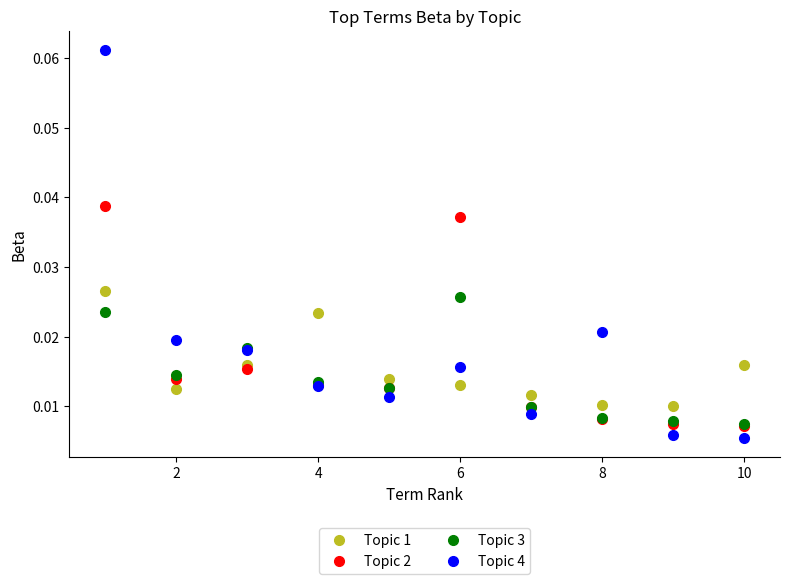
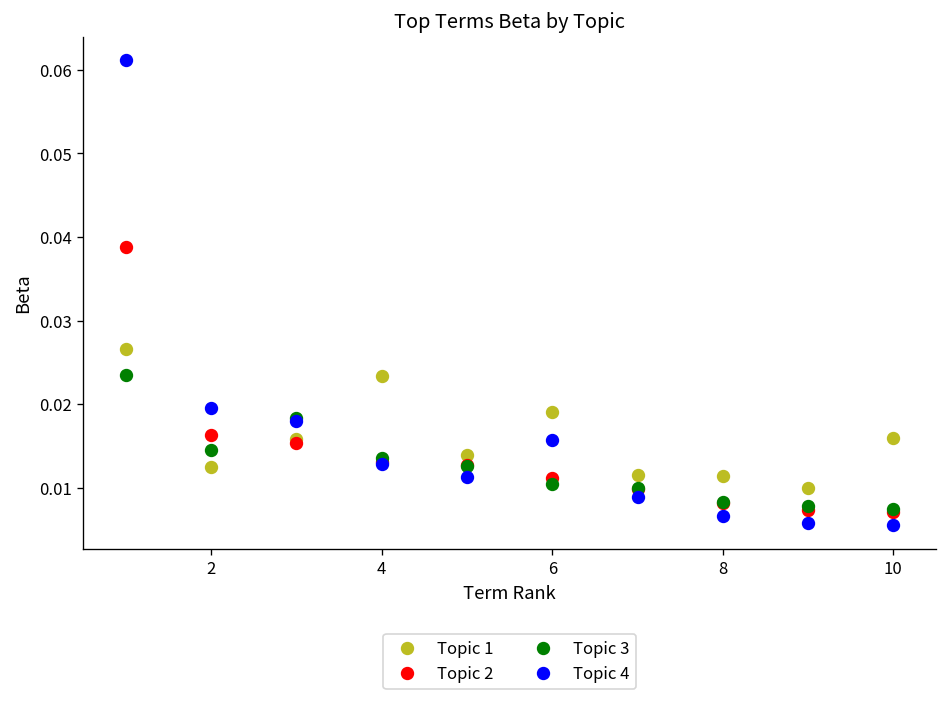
Topic 2, 2: 0.014 -> 0.016
Topic 1, 6: 0.013 -> 0.019
Topic 2, 6: 0.037 -> 0.011
Topic 3, 6: 0.026 -> 0.010
Topic 1, 8: 0.010 -> 0.011
Topic 4, 8: 0.021 -> 0.007
